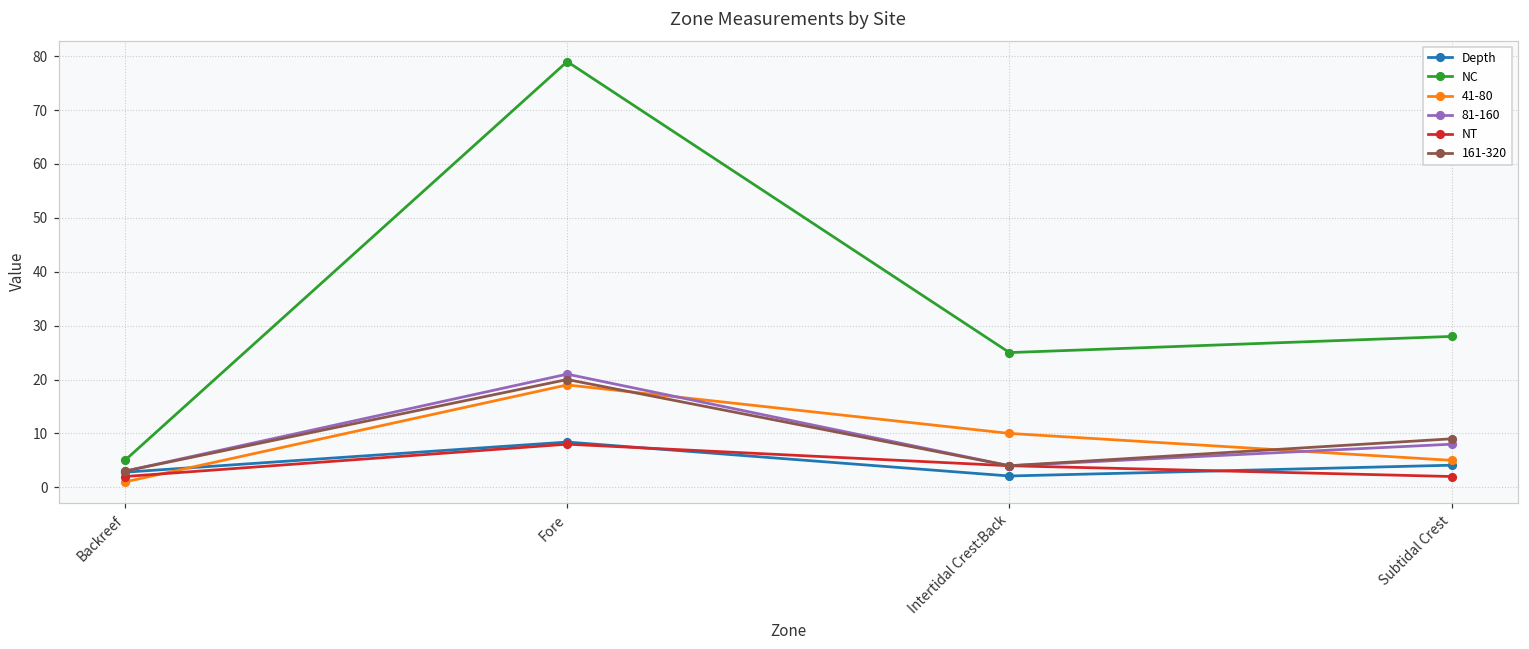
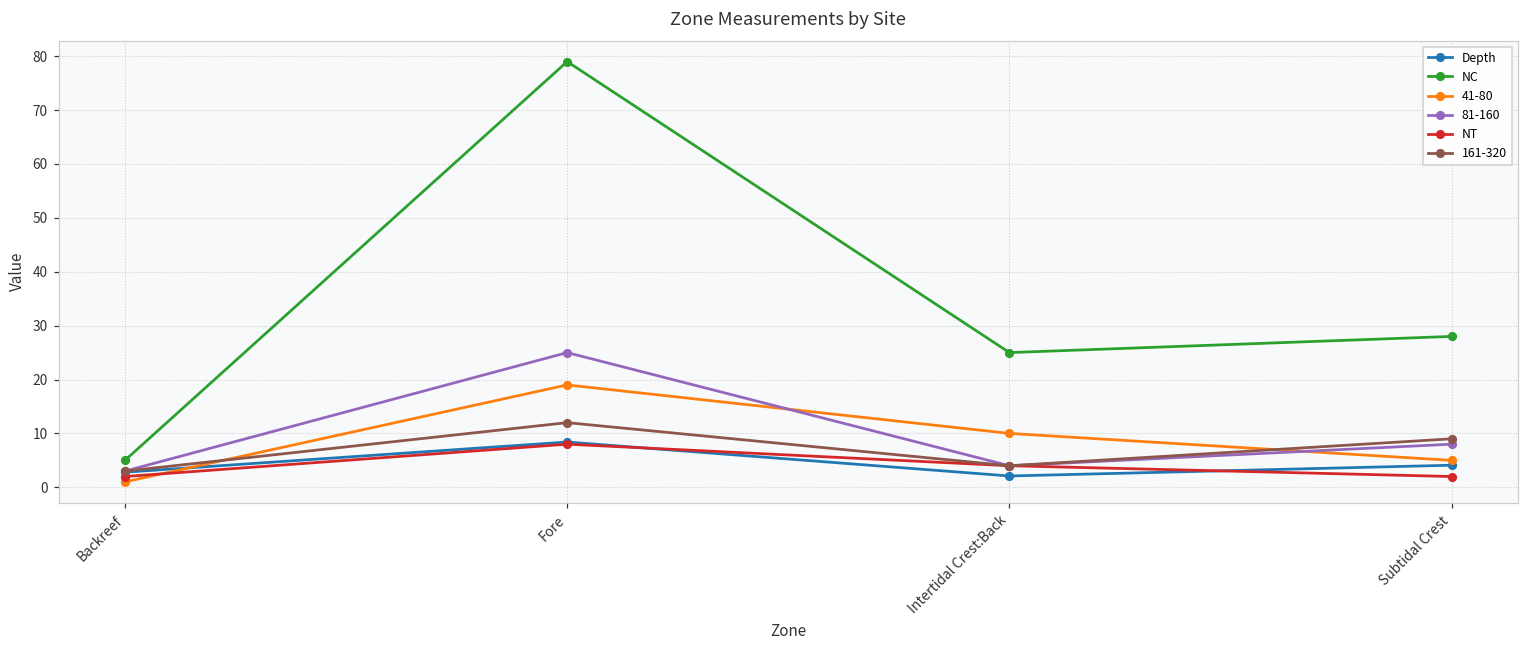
81-160, Fore: 21 -> 25
161-320, Fore: 20 -> 12
